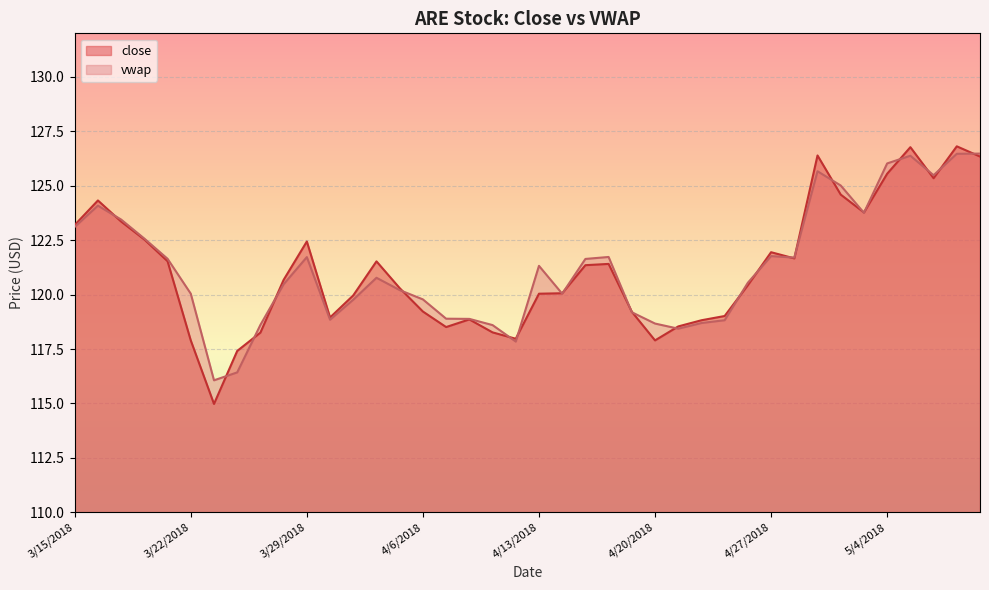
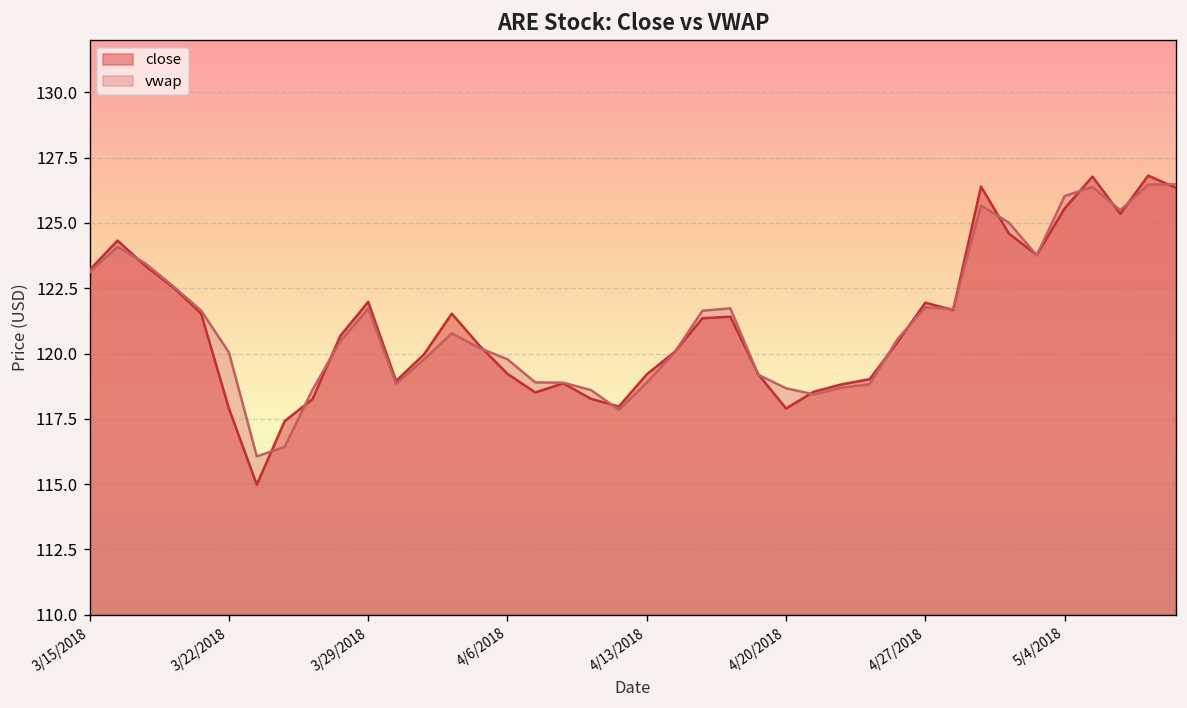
close, 3/29/2018: 122.4 -> 122.0
close, 4/13/2018: 120.0 -> 119.2
vwap, 4/13/2018: 121.3 -> 118.9
